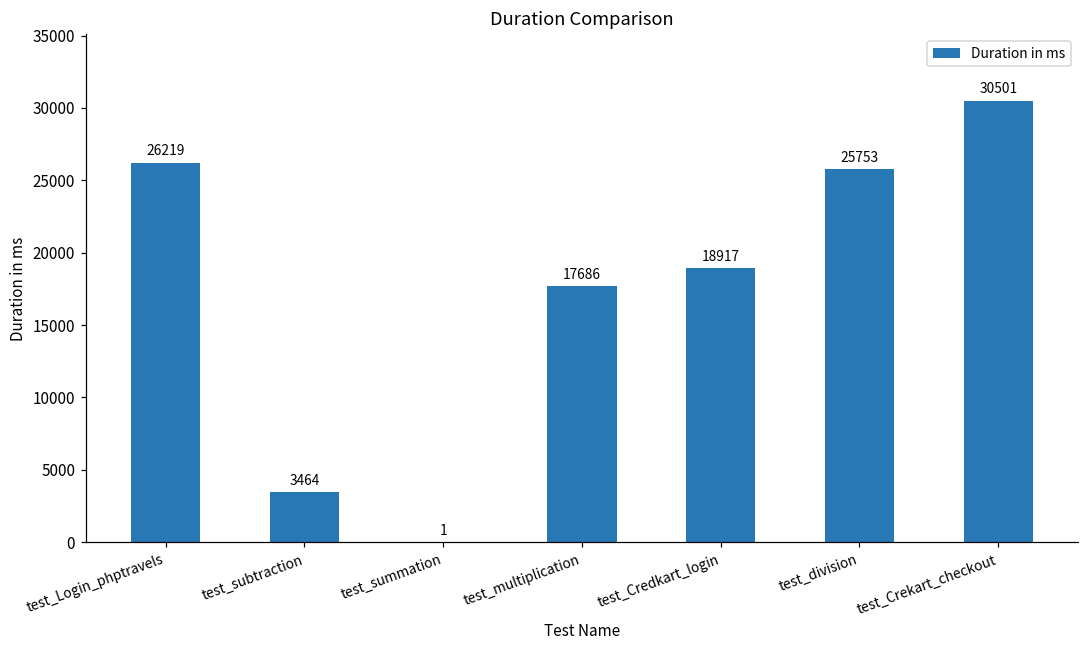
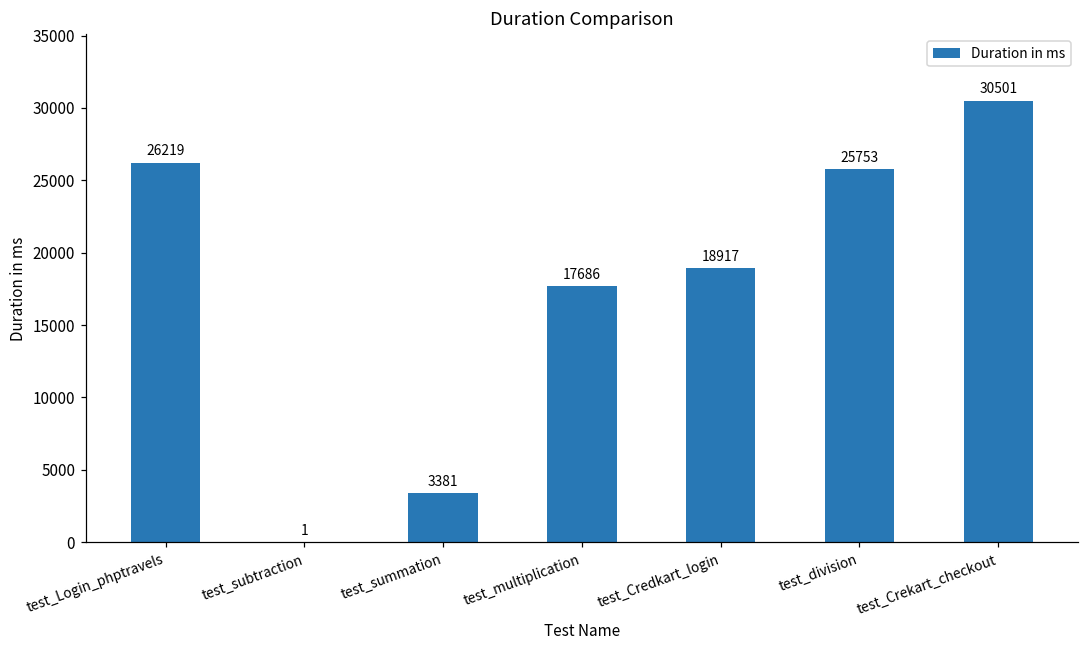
test_subtraction: 3464 -> 1
test_summation: 1 -> 3381
